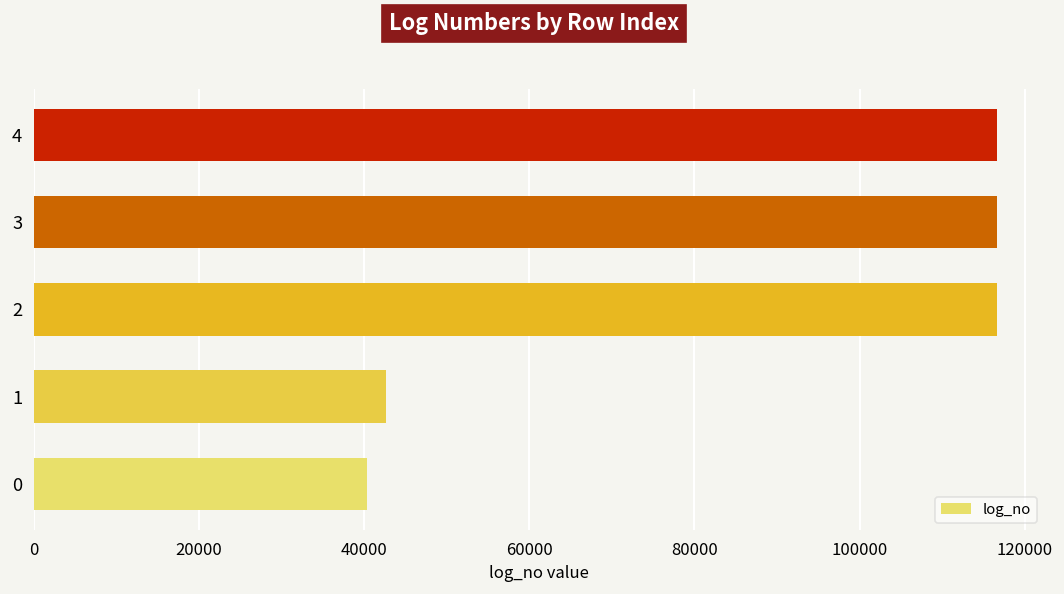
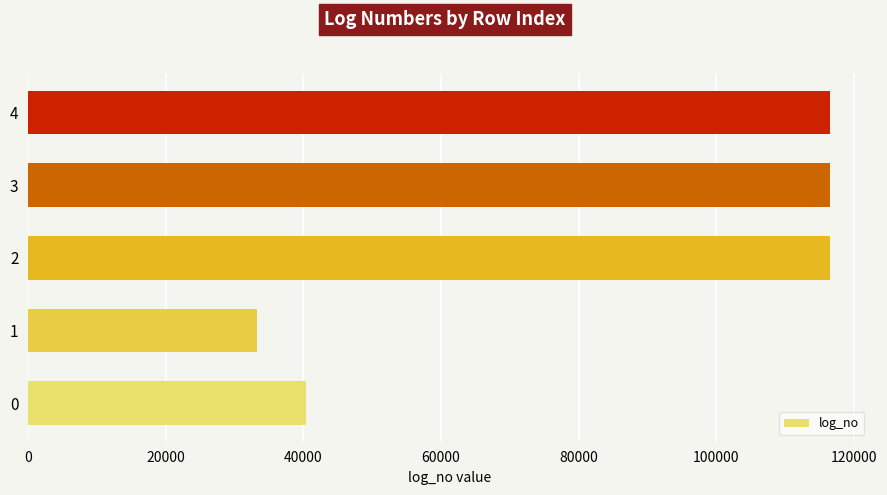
1: 43000 -> 33000
